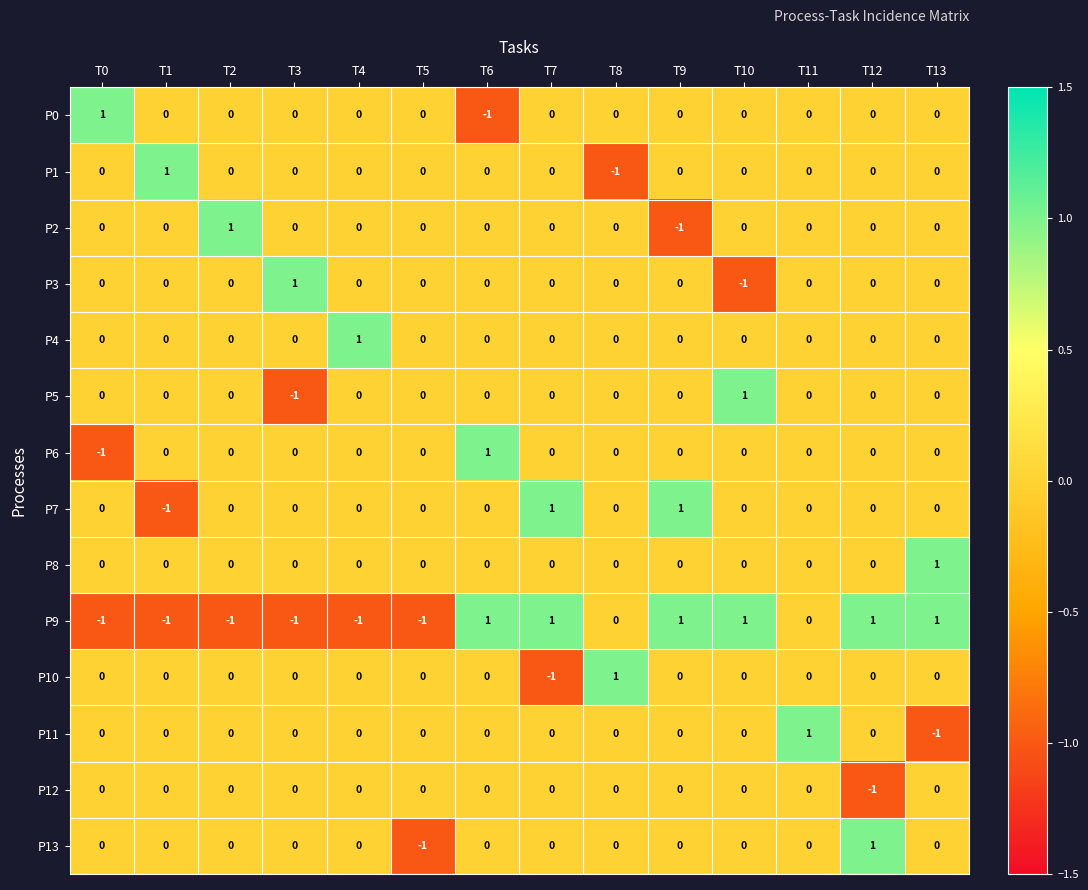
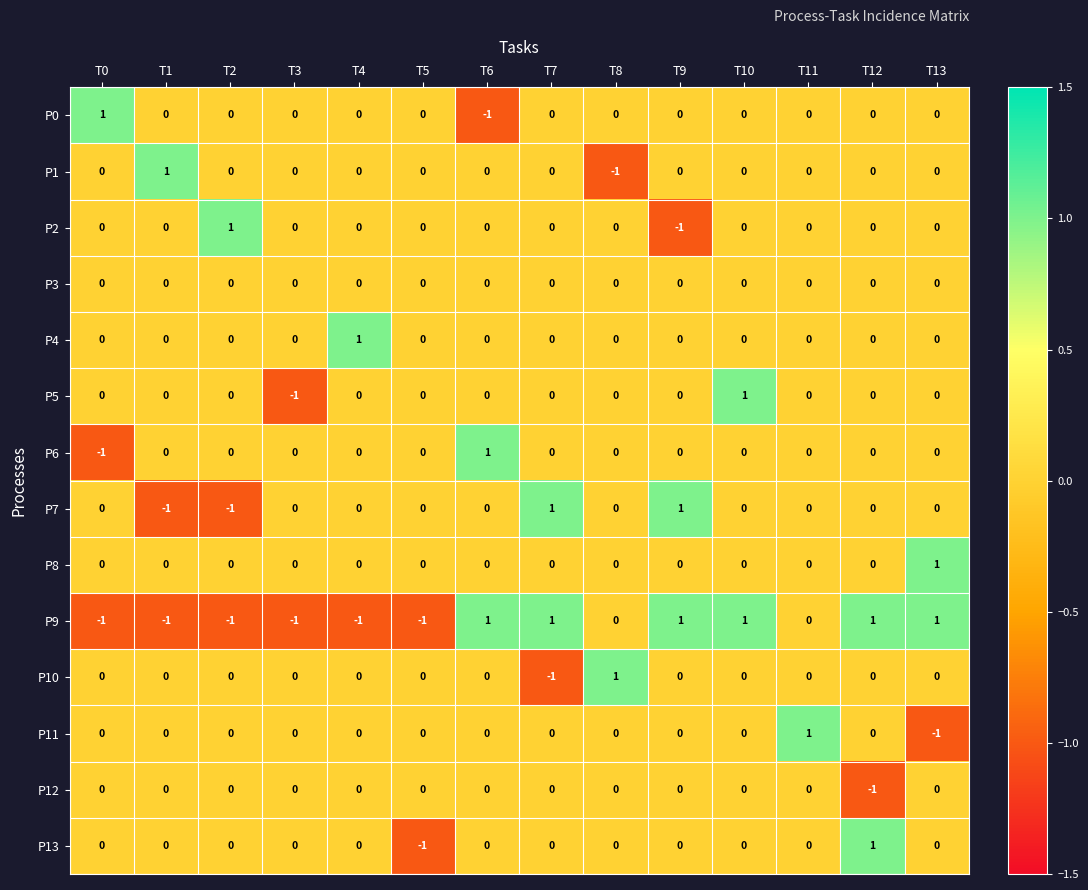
P3, T3: 1 -> 0
P3, T10: -1 -> 0
P7, T2: 0 -> -1
